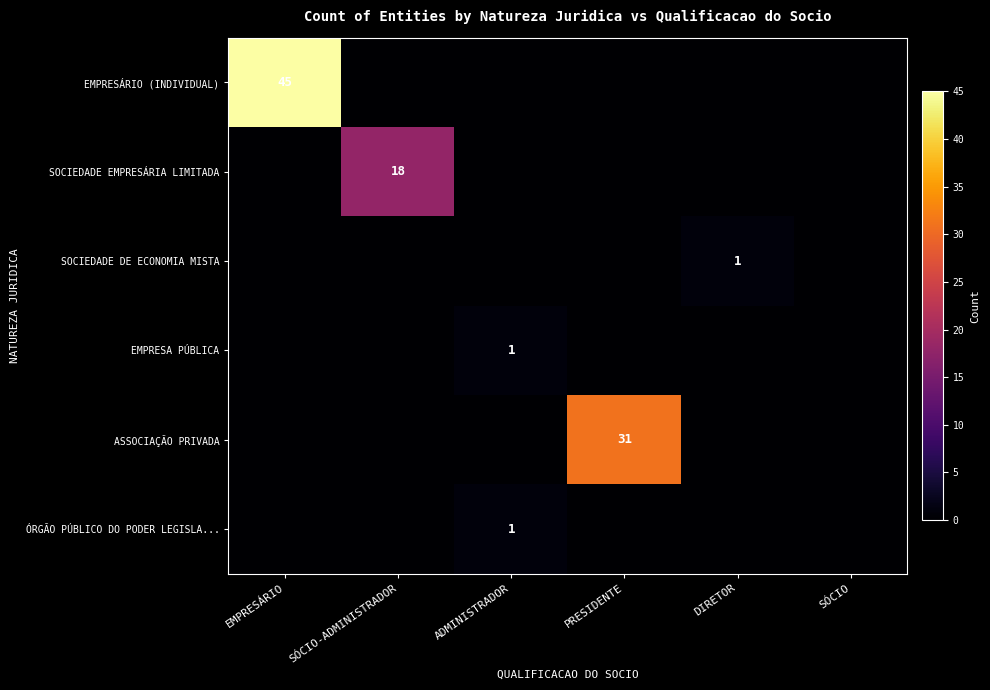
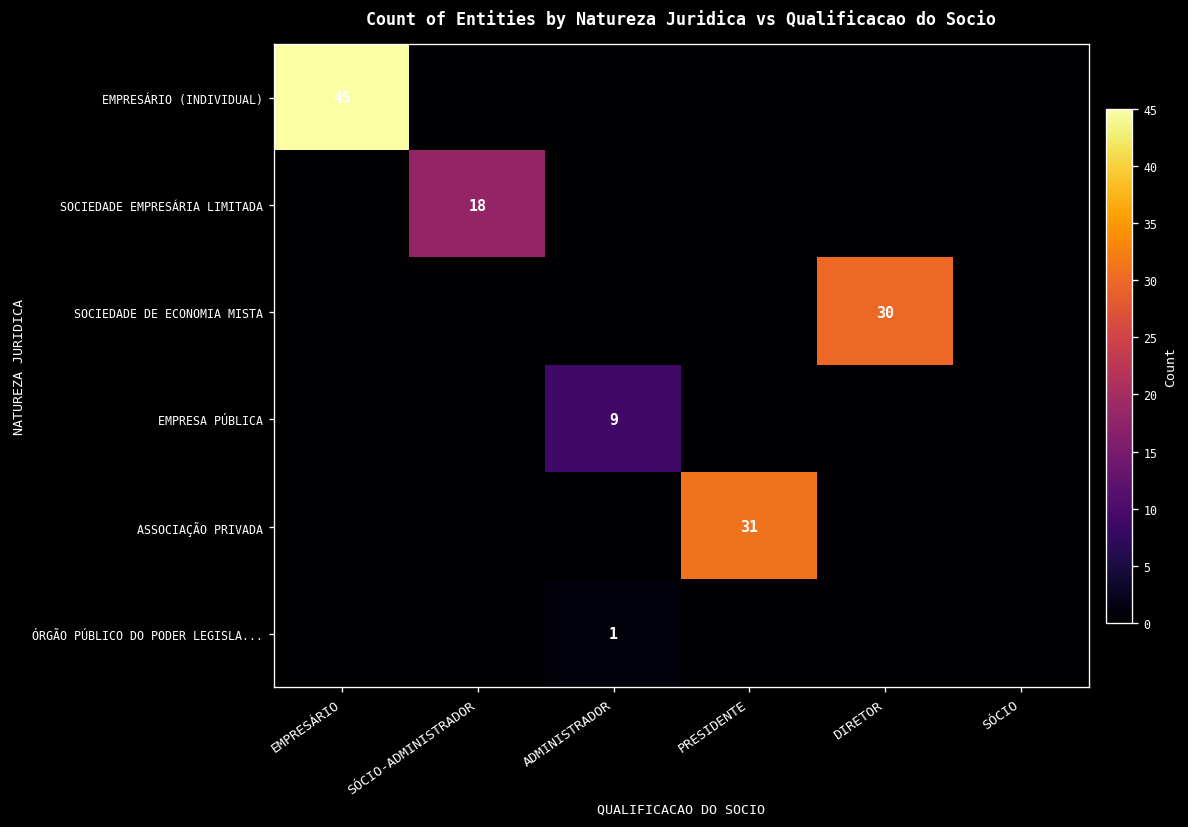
SOCIEDADE DE ECONOMIA MISTA, DIRETOR: 1 -> 30
EMPRESA PÚBLICA, ADMINISTRADOR: 1 -> 9
